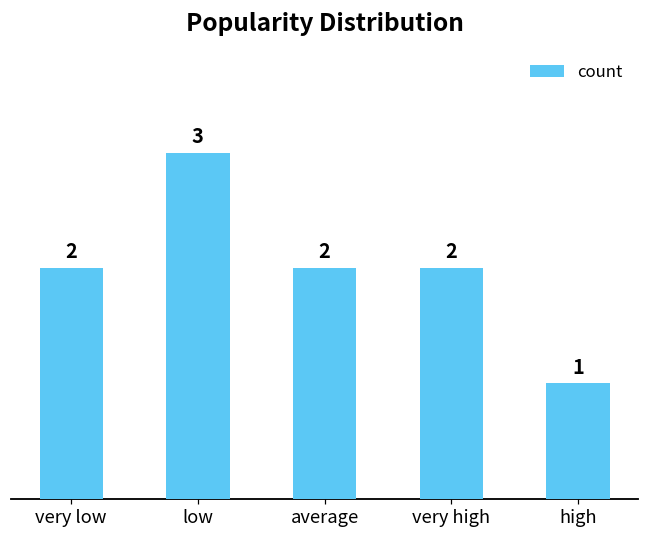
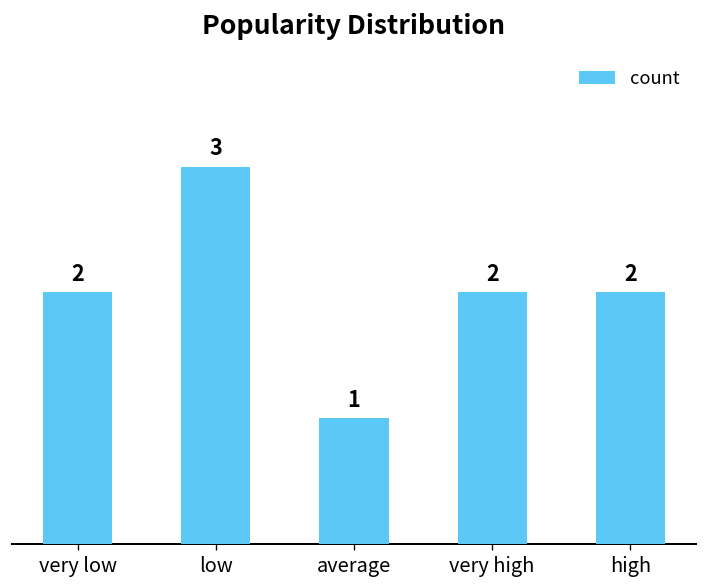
average: 2 -> 1
high: 1 -> 2
